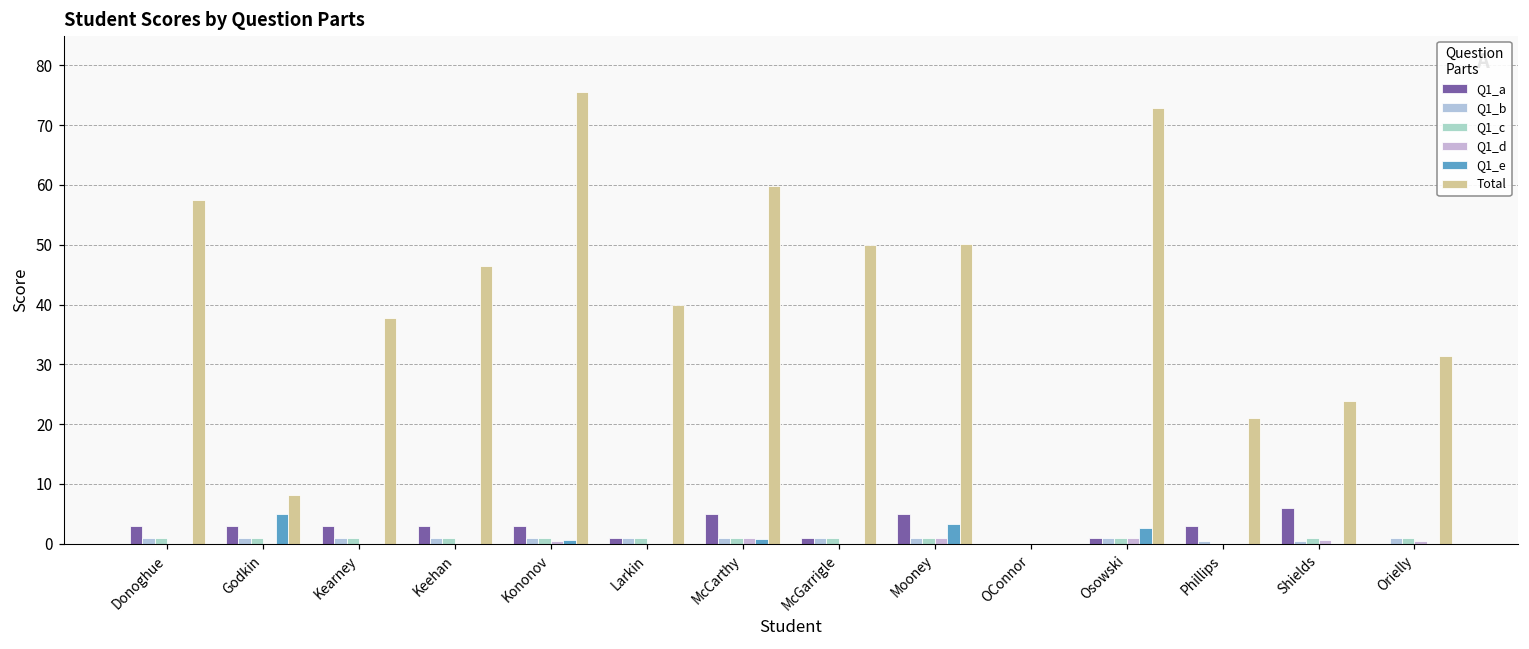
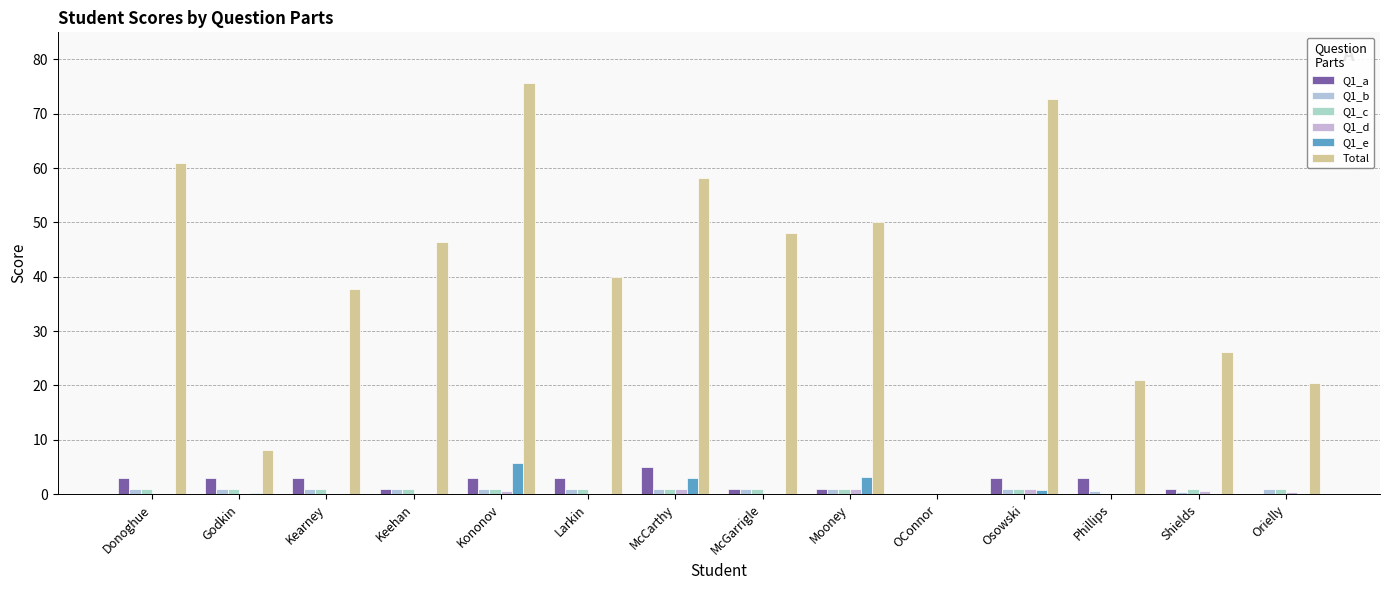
Total, Donoghue: 58 -> 61
Q1_e, Godkin: 5 -> 0
Q1_a, Keehan: 3 -> 1
Q1_e, Kononov: 1 -> 6
Q1_a, Larkin: 1 -> 3
Q1_e, McCarthy: 1 -> 3
Total, McCarthy: 60 -> 58
Total, McGarrigle: 50 -> 48
Q1_a, Mooney: 5 -> 1
Q1_a, Osowski: 1 -> 3
Q1_e, Osowski: 3 -> 1
Q1_a, Shields: 6 -> 1
Total, Shields: 24 -> 26
Total, Orielly: 31 -> 20
